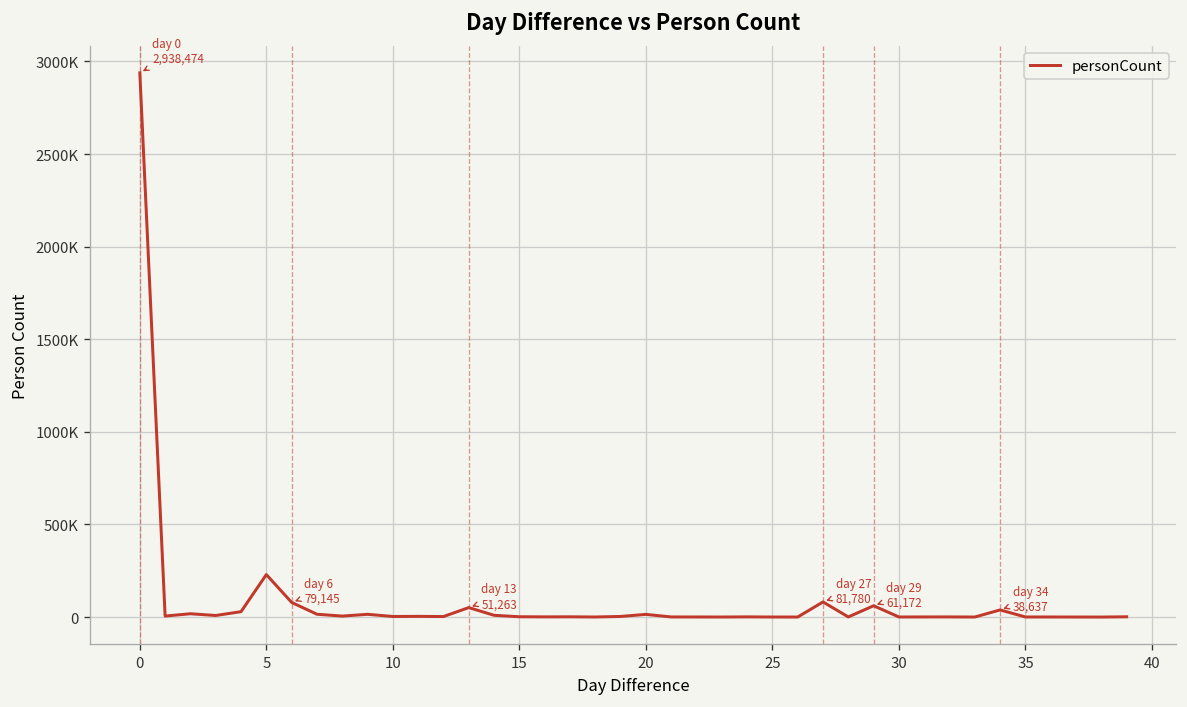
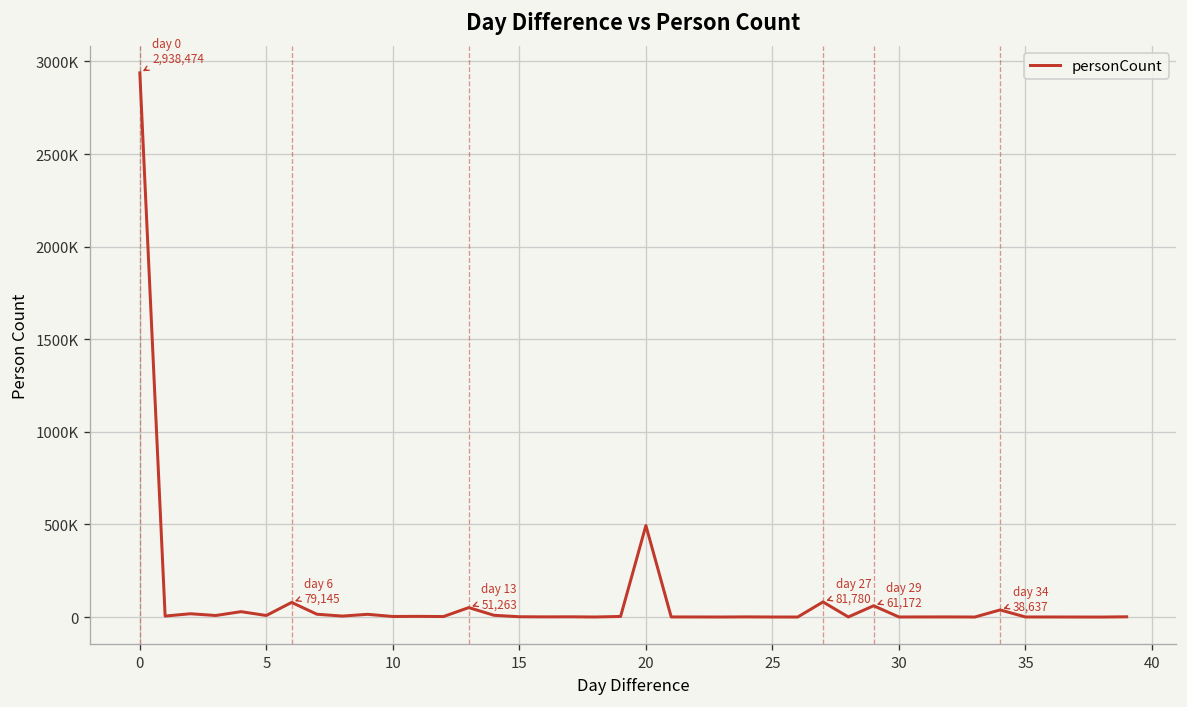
5: 230000 -> 10000
20: 10000 -> 490000
